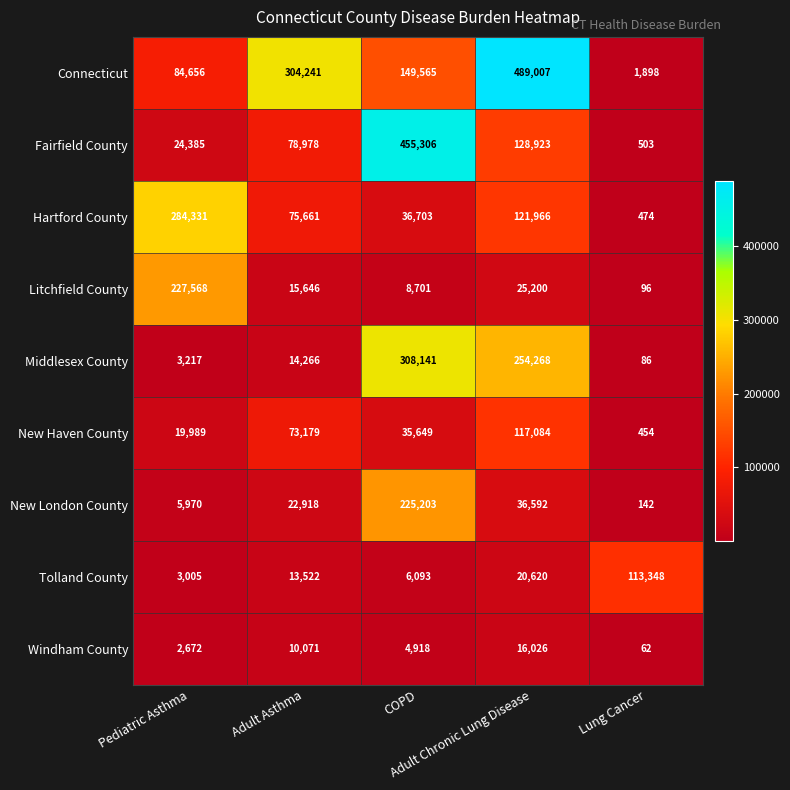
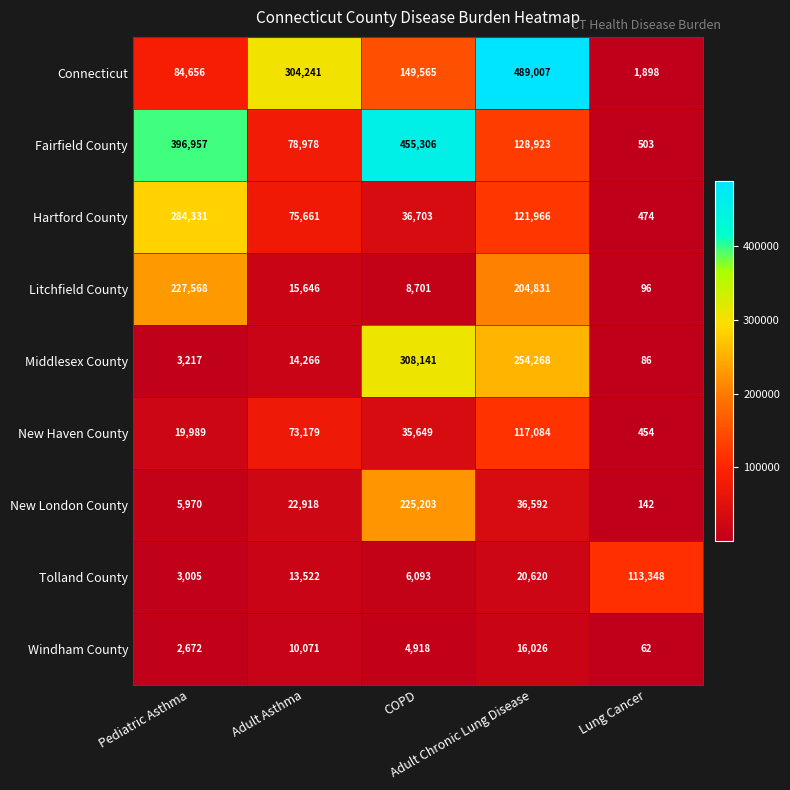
Fairfield County, Pediatric Asthma: 24,385 -> 396,957
Litchfield County, Adult Chronic Lung Disease: 25,200 -> 204,831
